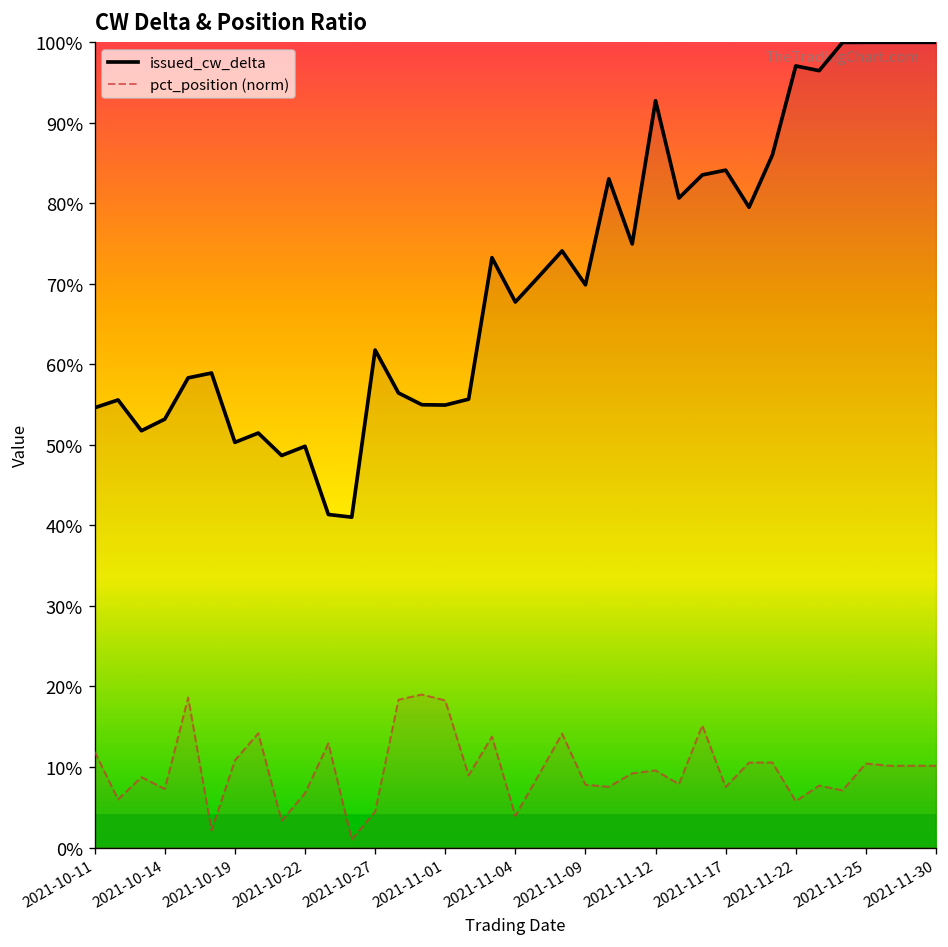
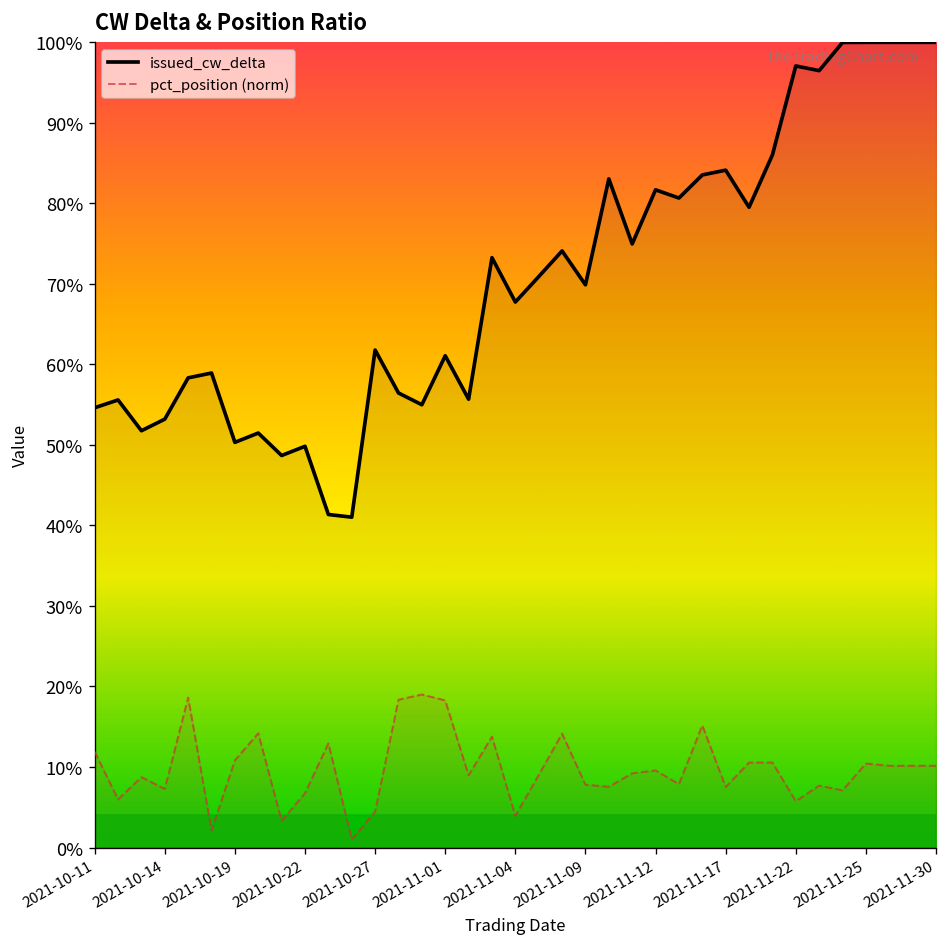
issued_cw_delta, 2021-11-01: 55% -> 61%
issued_cw_delta, 2021-11-12: 93% -> 82%
